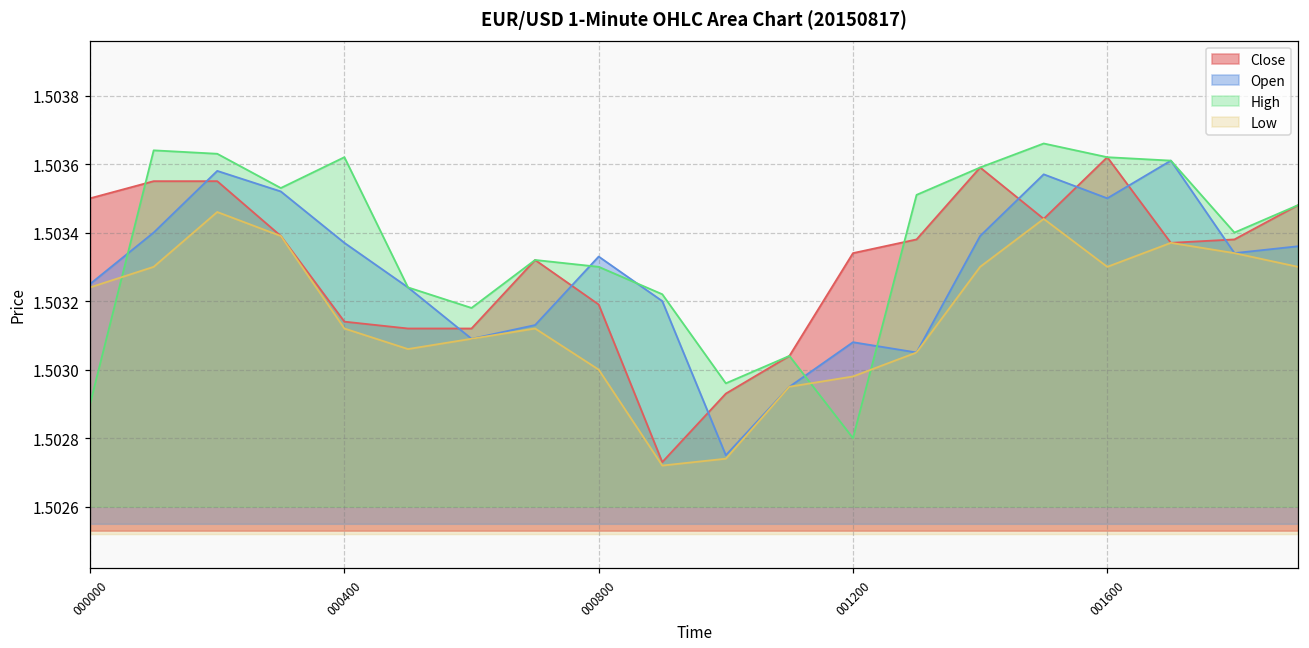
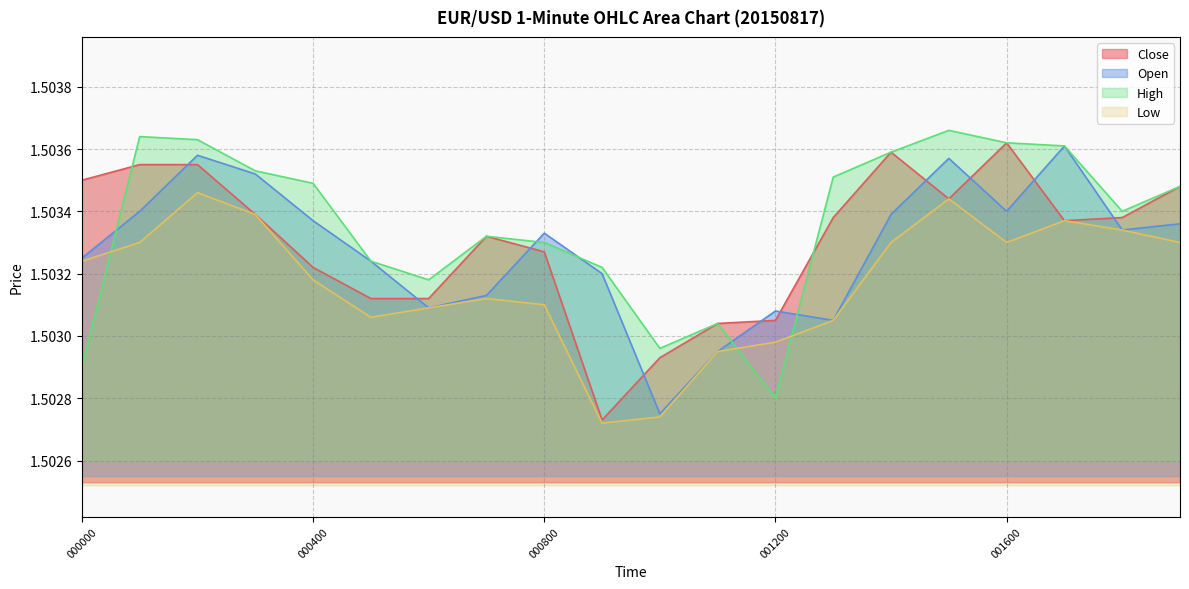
Close, 000400: 1.50314 -> 1.50322
High, 000400: 1.50362 -> 1.50349
Low, 000400: 1.50312 -> 1.50318
Close, 000800: 1.50319 -> 1.50327
Low, 000800: 1.5030 -> 1.5031
Close, 001200: 1.50334 -> 1.50305
Open, 001600: 1.5035 -> 1.5034
